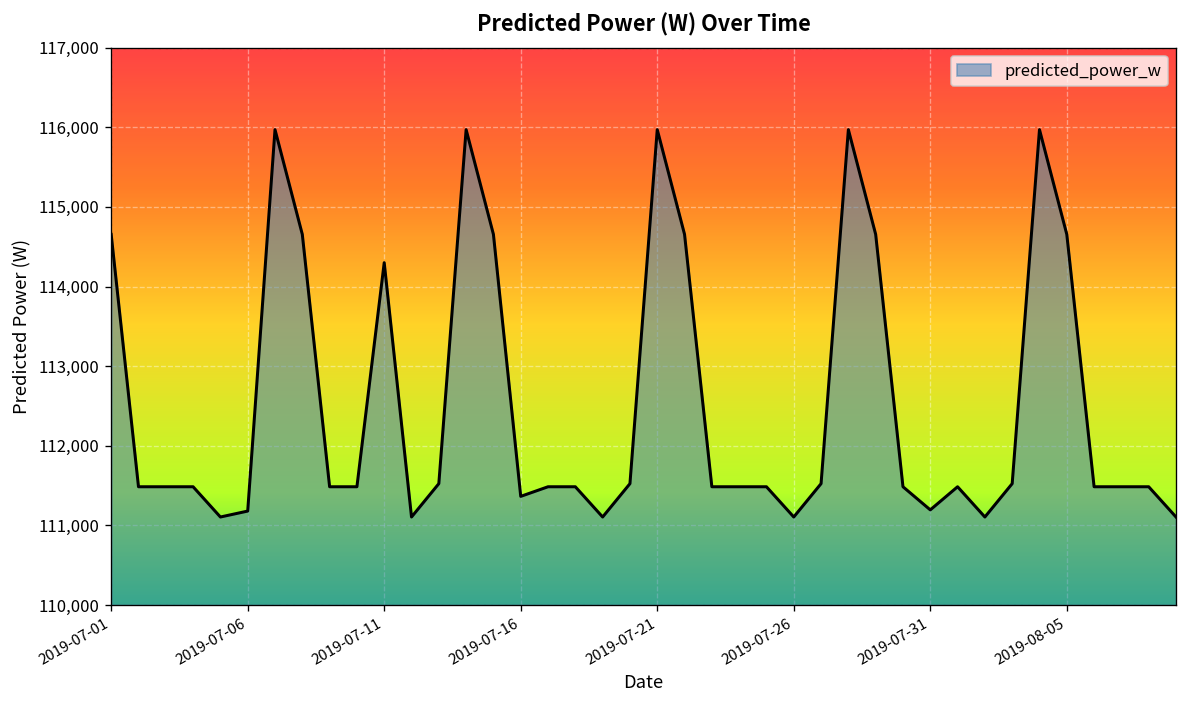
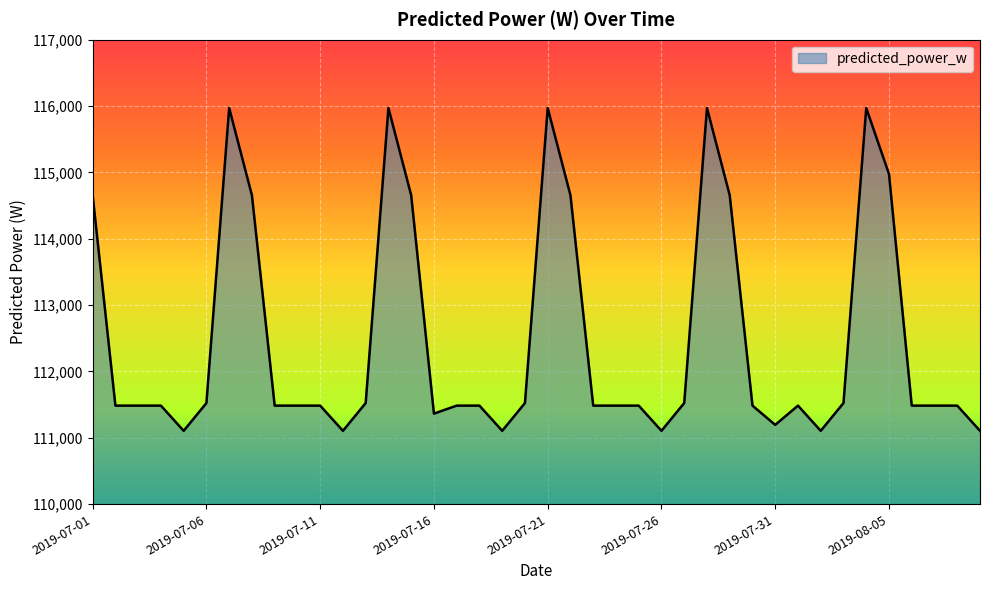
2019-07-06: 111,200 -> 111,500
2019-07-11: 114,300 -> 111,500
2019-08-05: 114,700 -> 115,000
